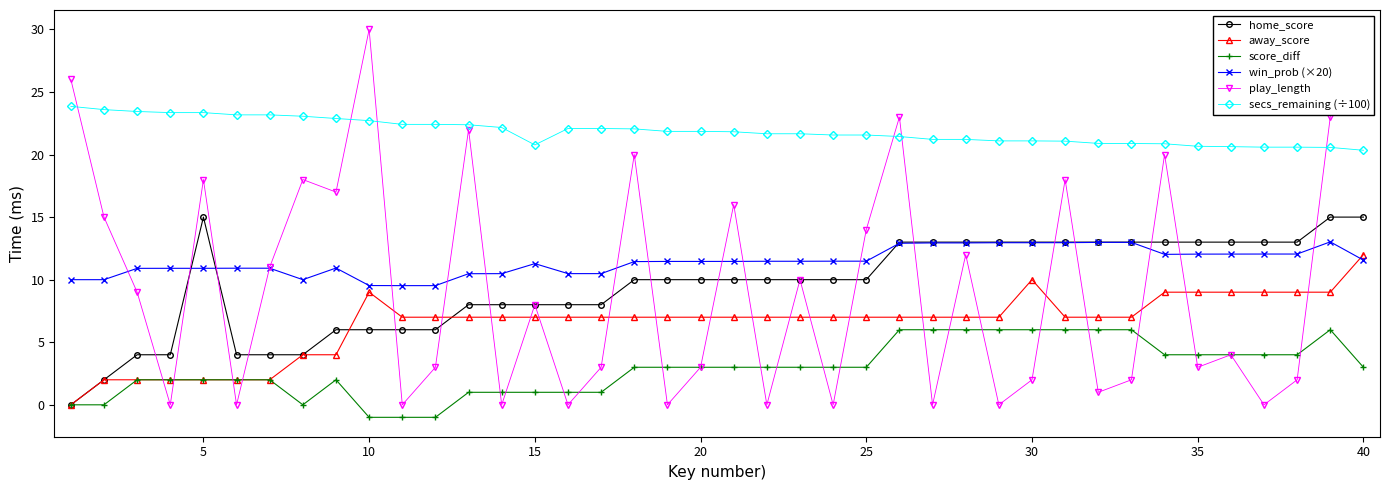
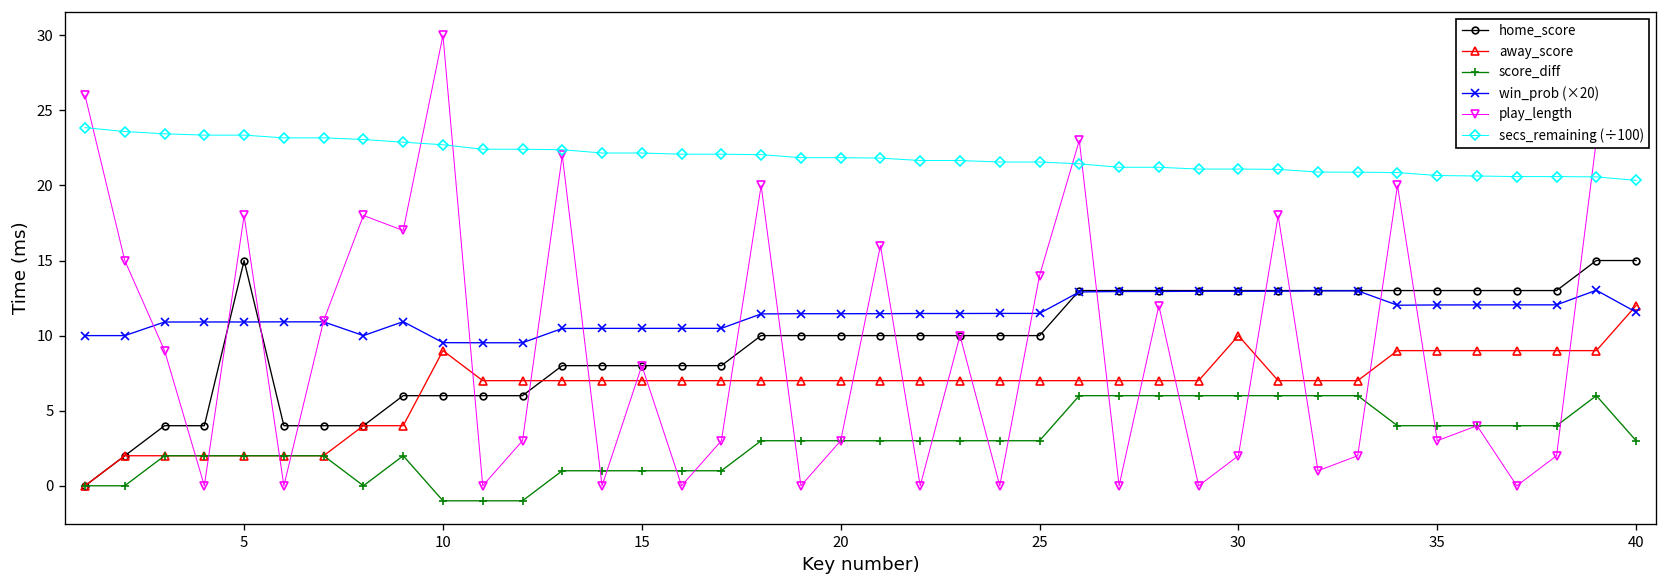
win_prob (×20), 15: 11.3 -> 10.5
secs_remaining (÷100), 15: 20.8 -> 22.2
